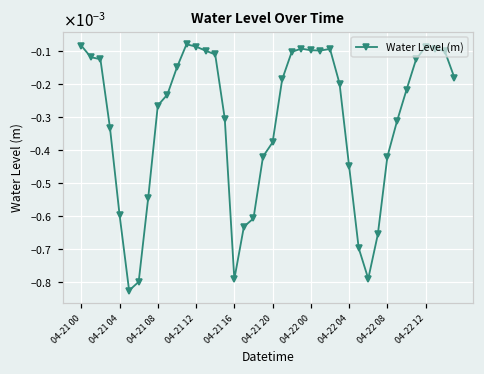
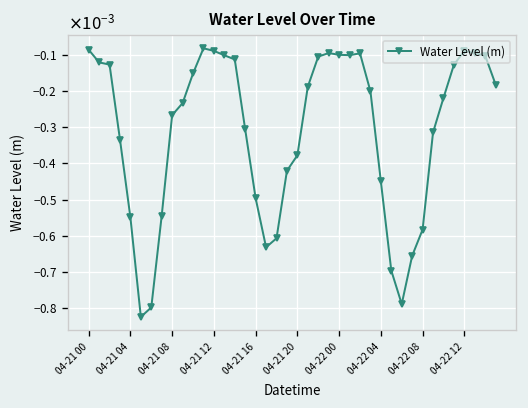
04-21 04: -0.00060 -> -0.00055
04-21 16: -0.00079 -> -0.00050
04-22 08: -0.00042 -> -0.00058
